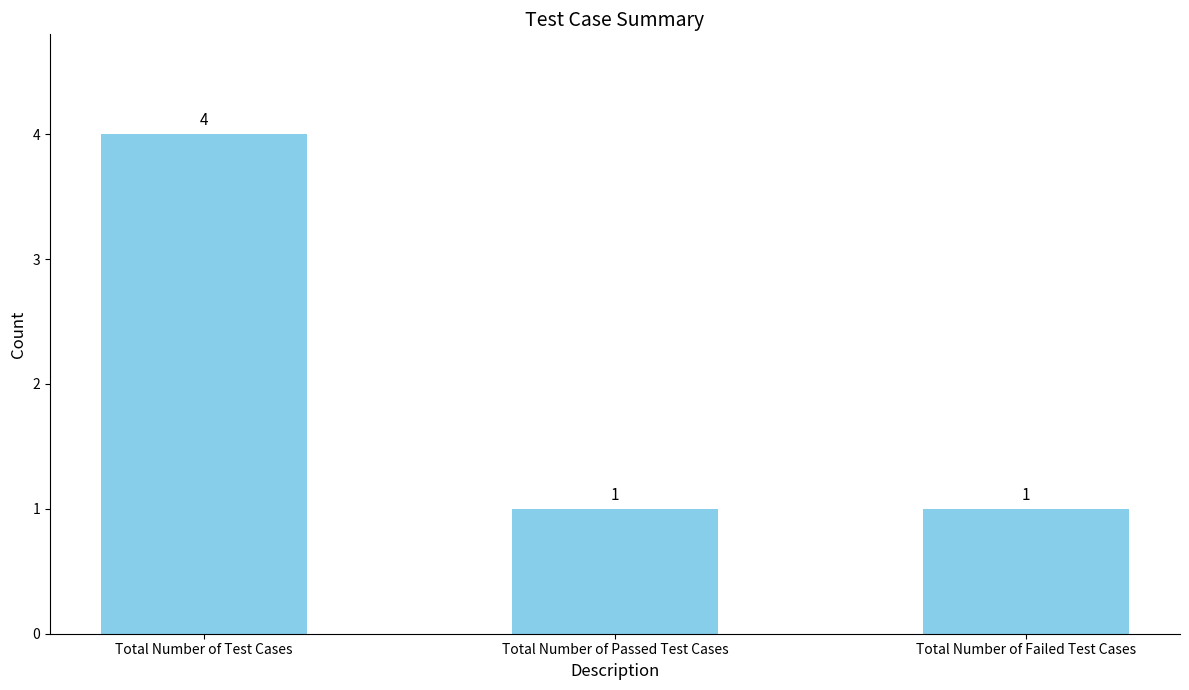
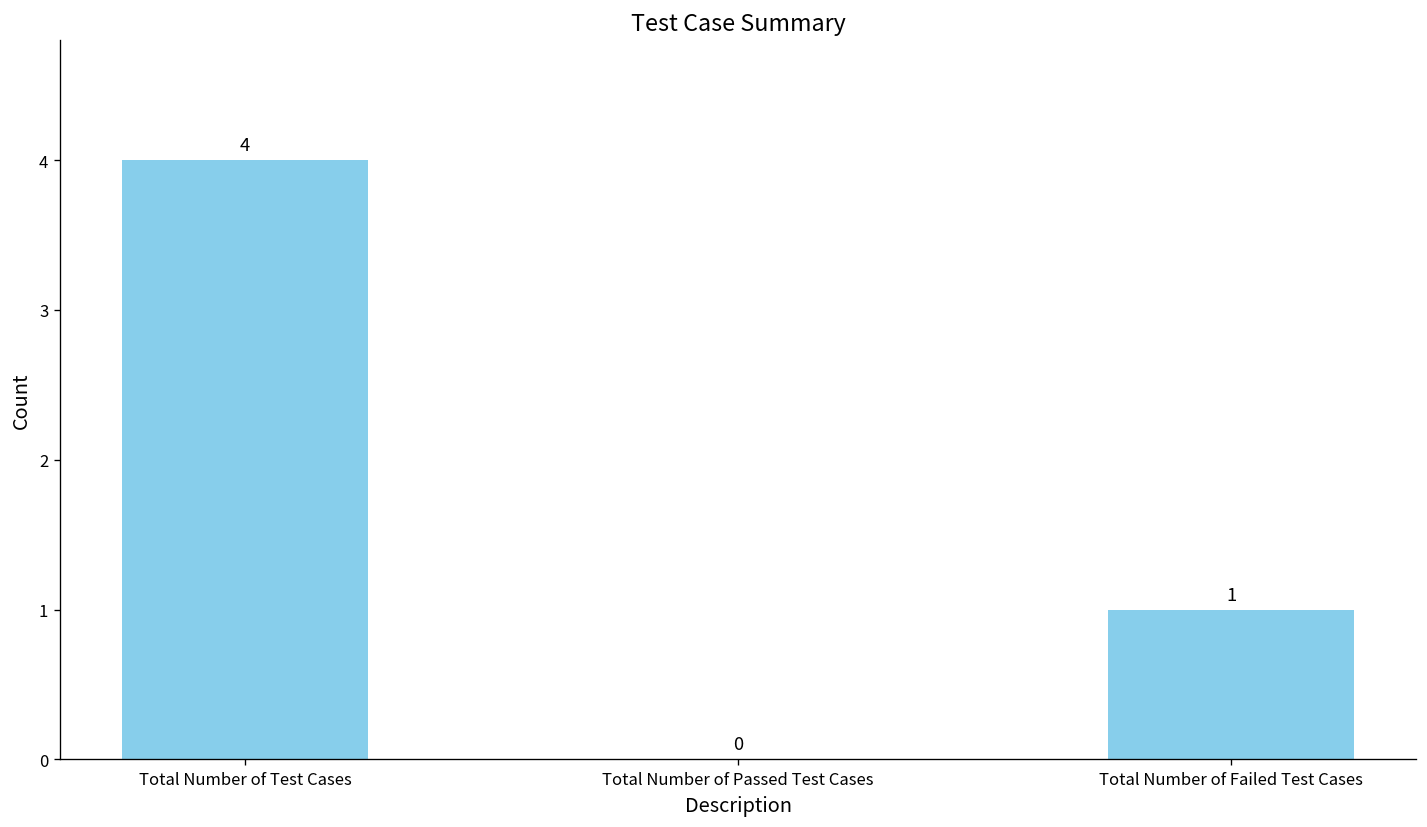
Total Number of Passed Test Cases: 1 -> 0
